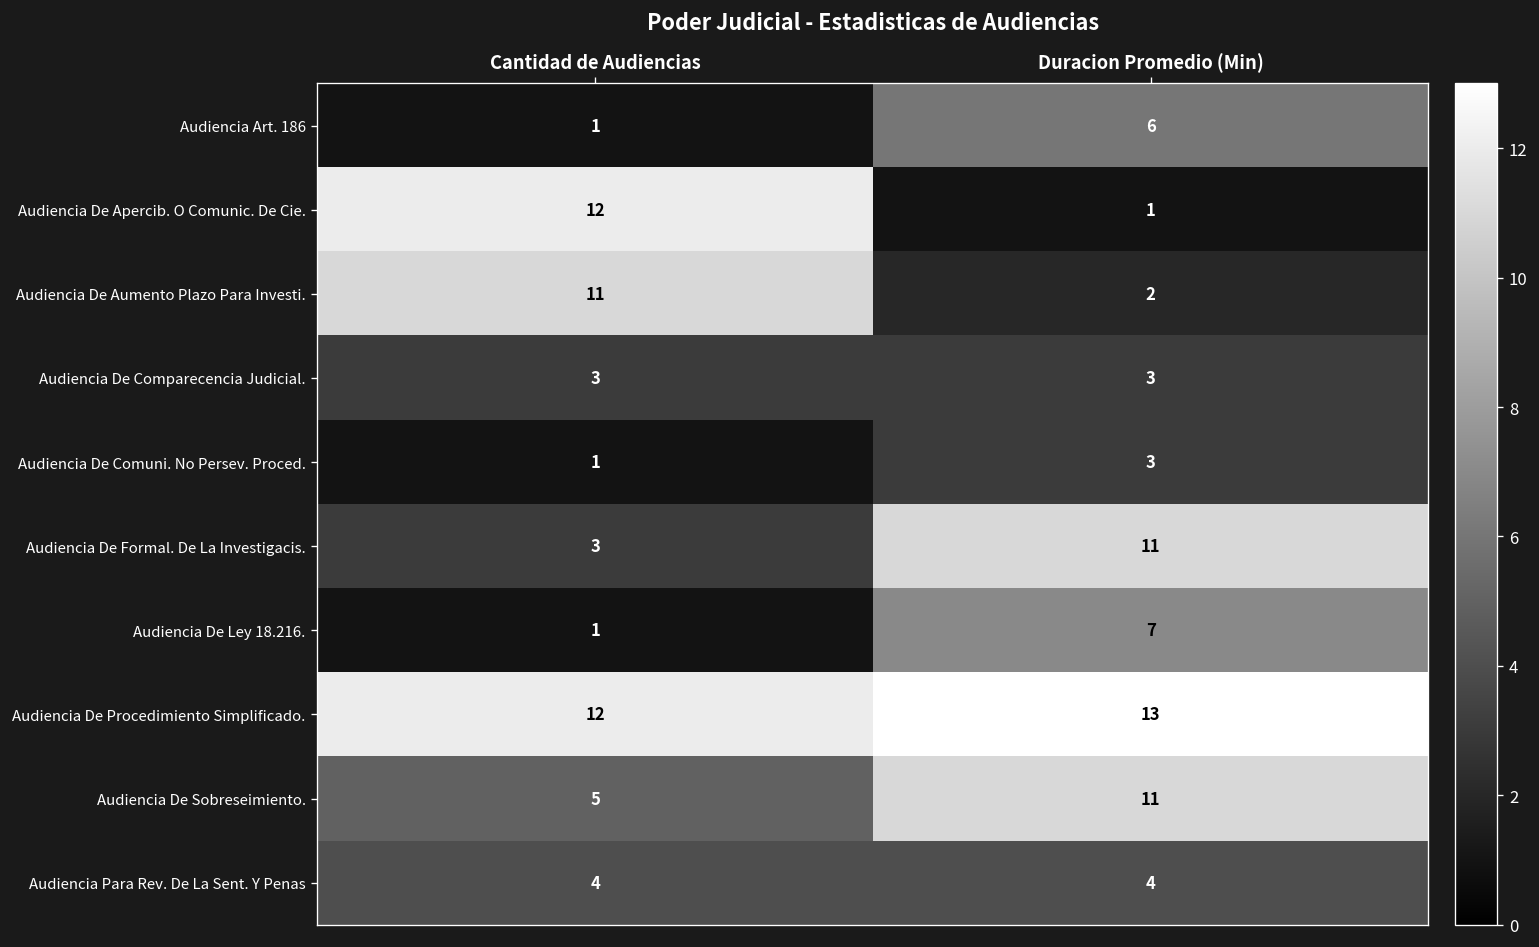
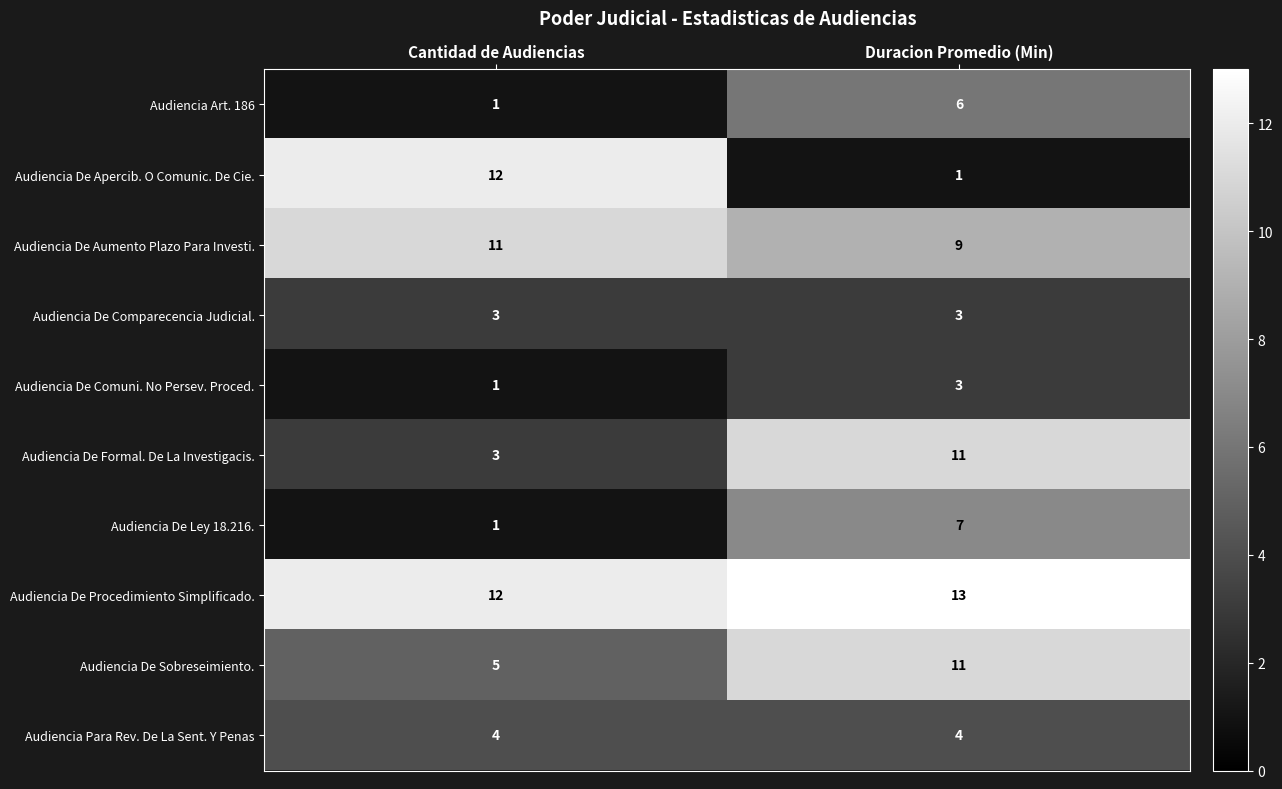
Audiencia De Aumento Plazo Para Investi., Duracion Promedio (Min): 2 -> 9
